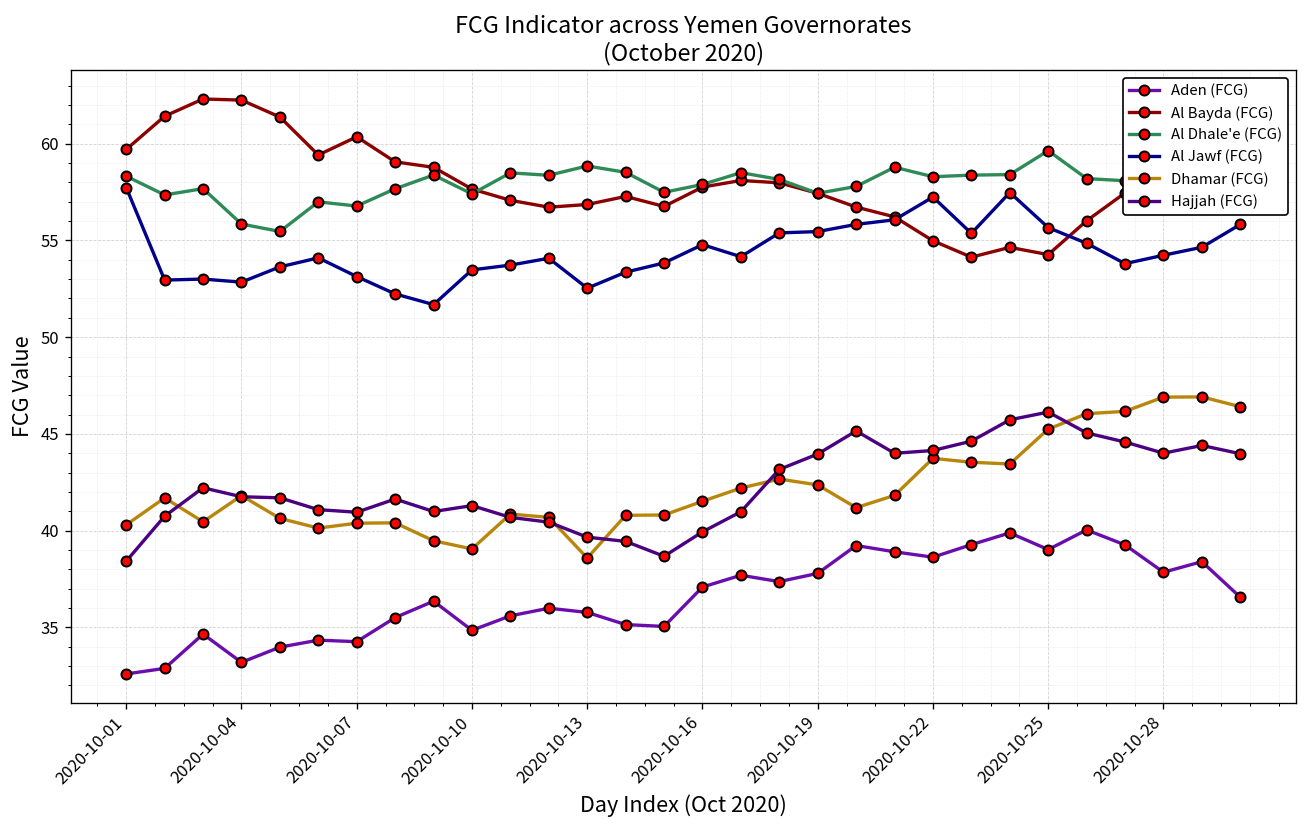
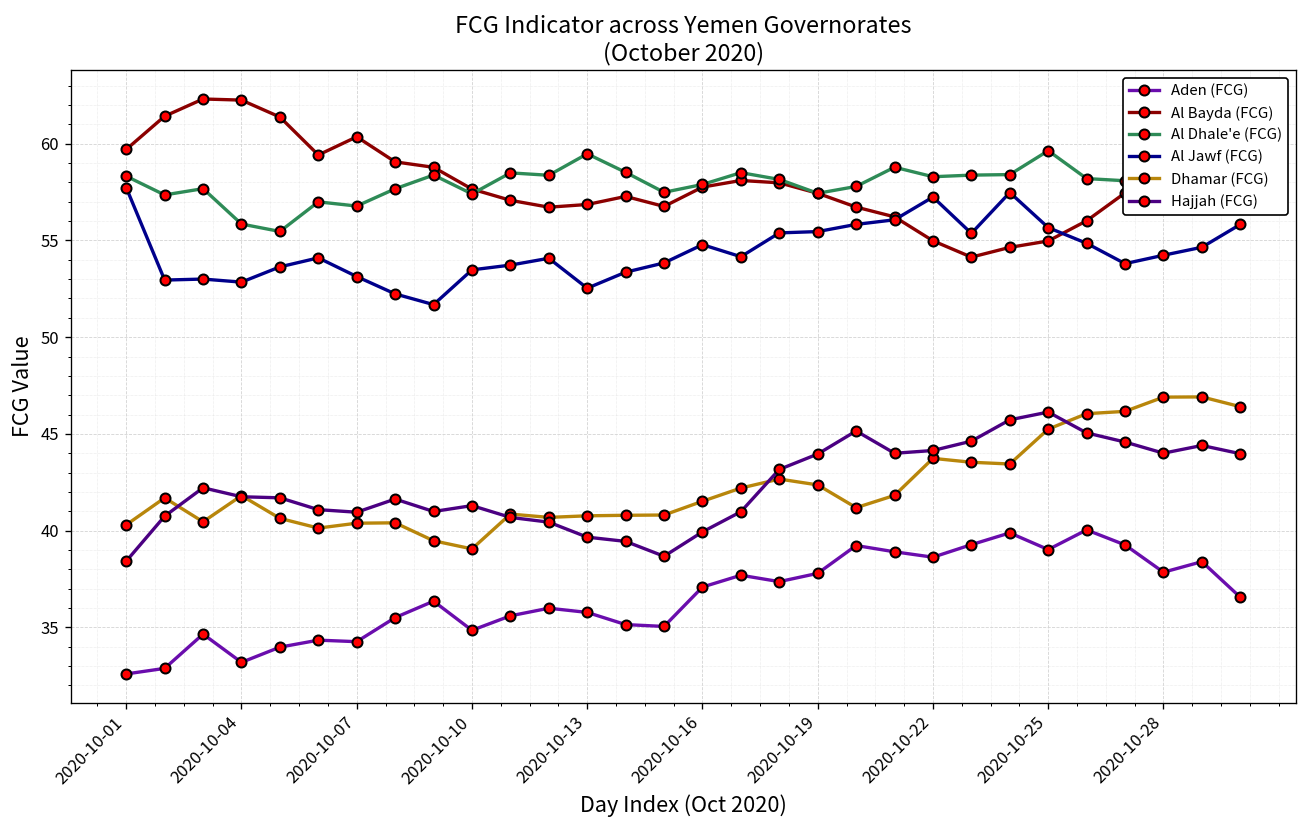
Al Dhale'e (FCG), 2020-10-13: 58.8 -> 59.5
Dhamar (FCG), 2020-10-13: 38.6 -> 40.8
Al Bayda (FCG), 2020-10-25: 54.3 -> 55.0
